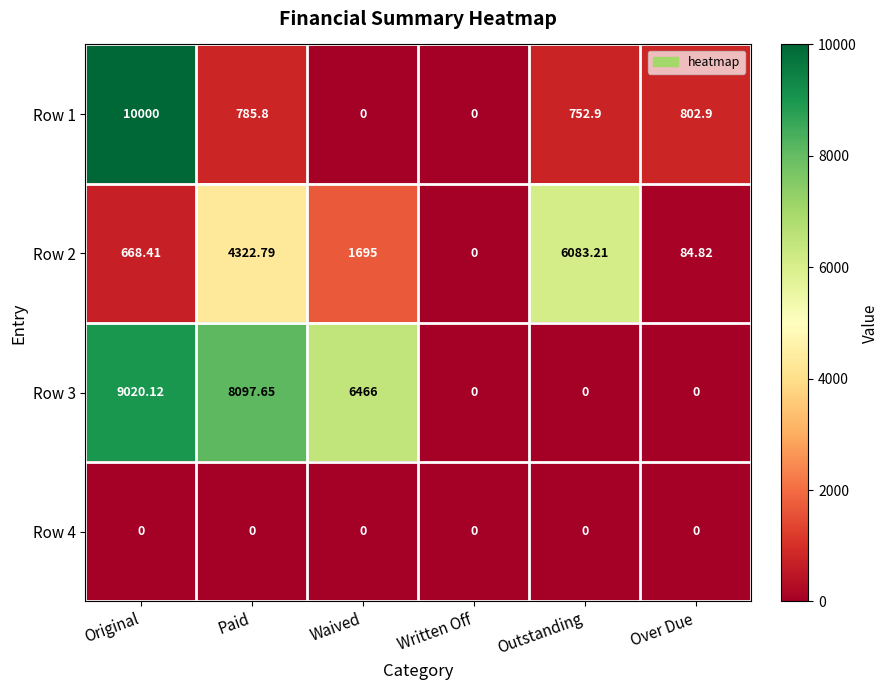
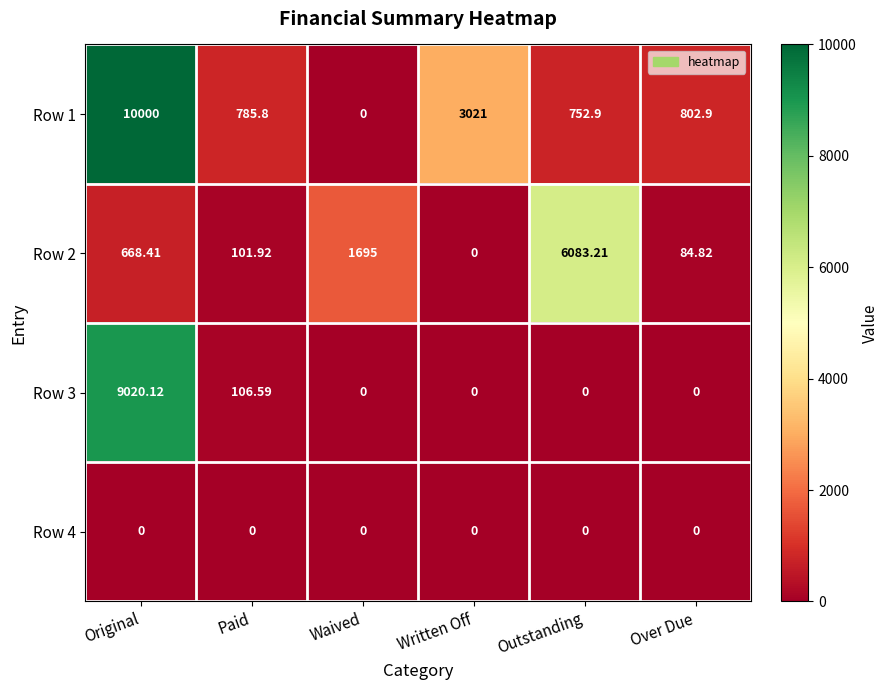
Row 1, Written Off: 0 -> 3021
Row 2, Paid: 4322.79 -> 101.92
Row 3, Paid: 8097.65 -> 106.59
Row 3, Waived: 6466 -> 0
